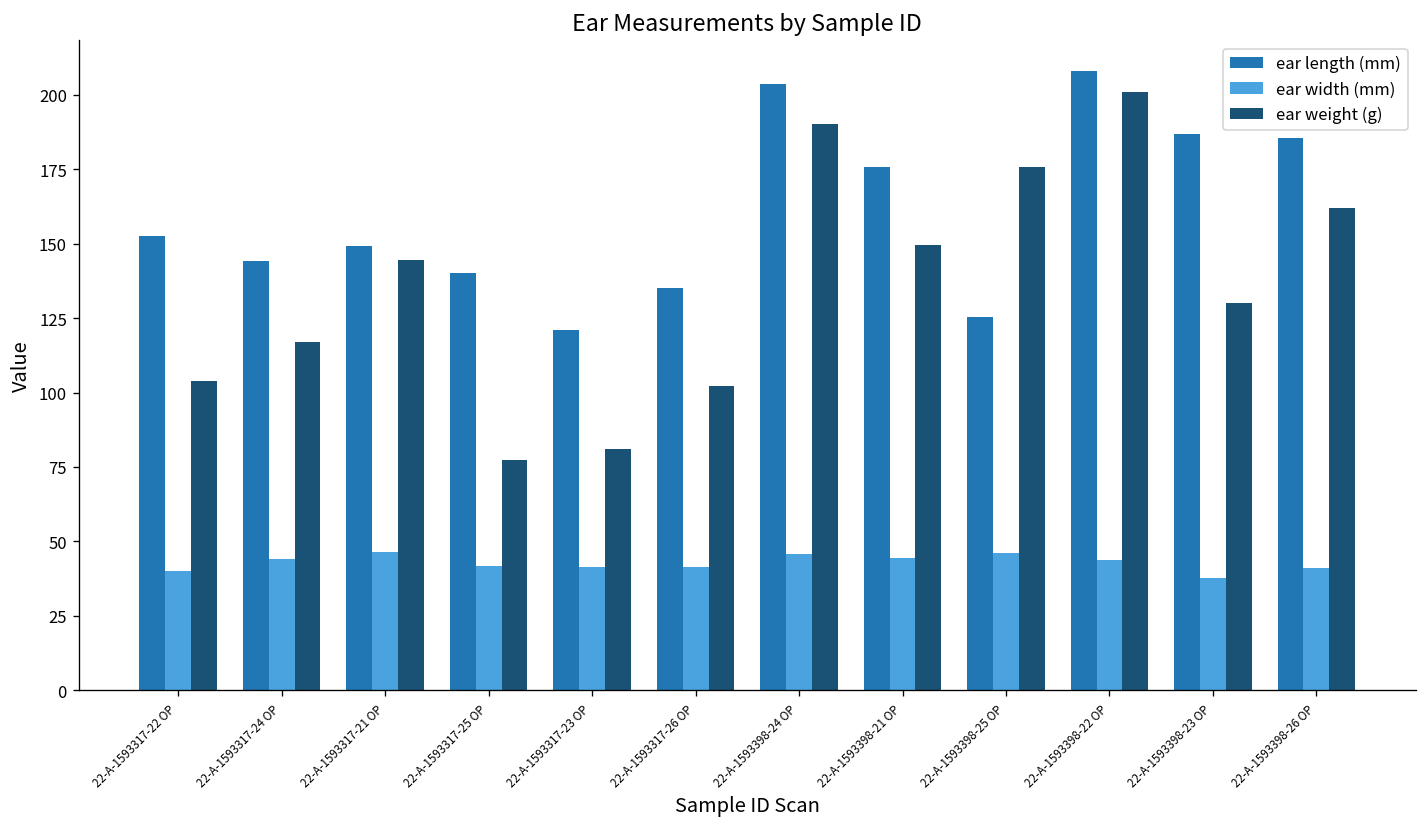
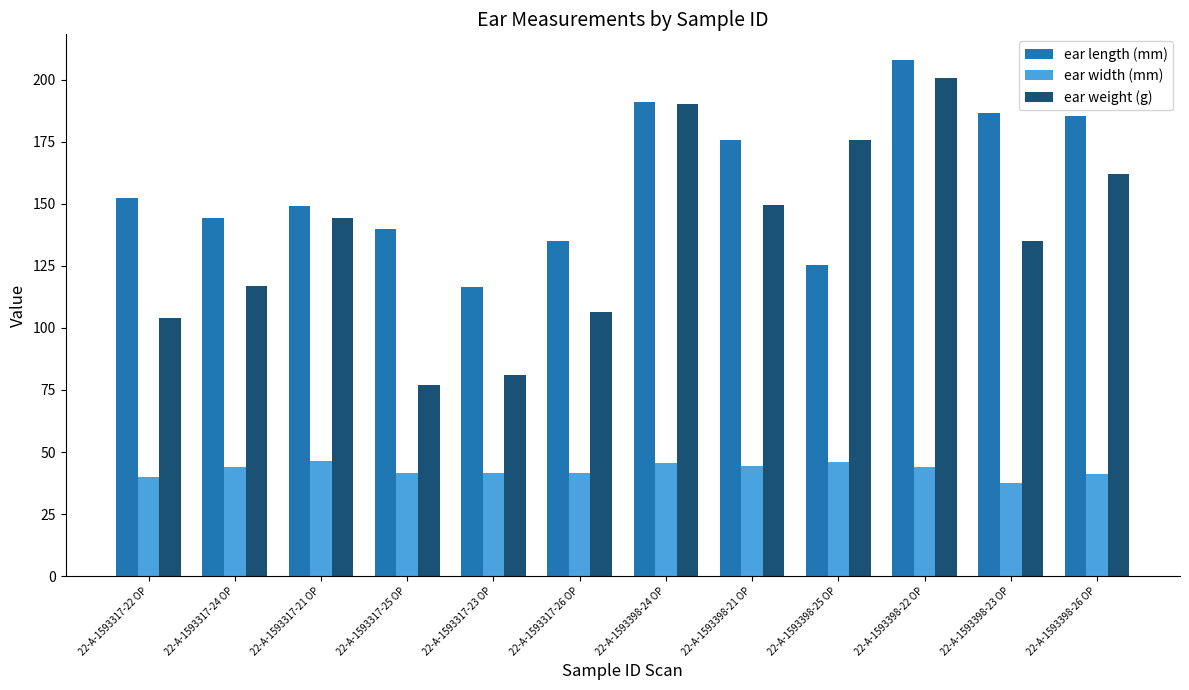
ear length (mm), 22-A-1593317-23 OP: 121 -> 117
ear weight (g), 22-A-1593317-26 OP: 102 -> 107
ear length (mm), 22-A-1593398-24 OP: 204 -> 191
ear weight (g), 22-A-1593398-23 OP: 130 -> 135
